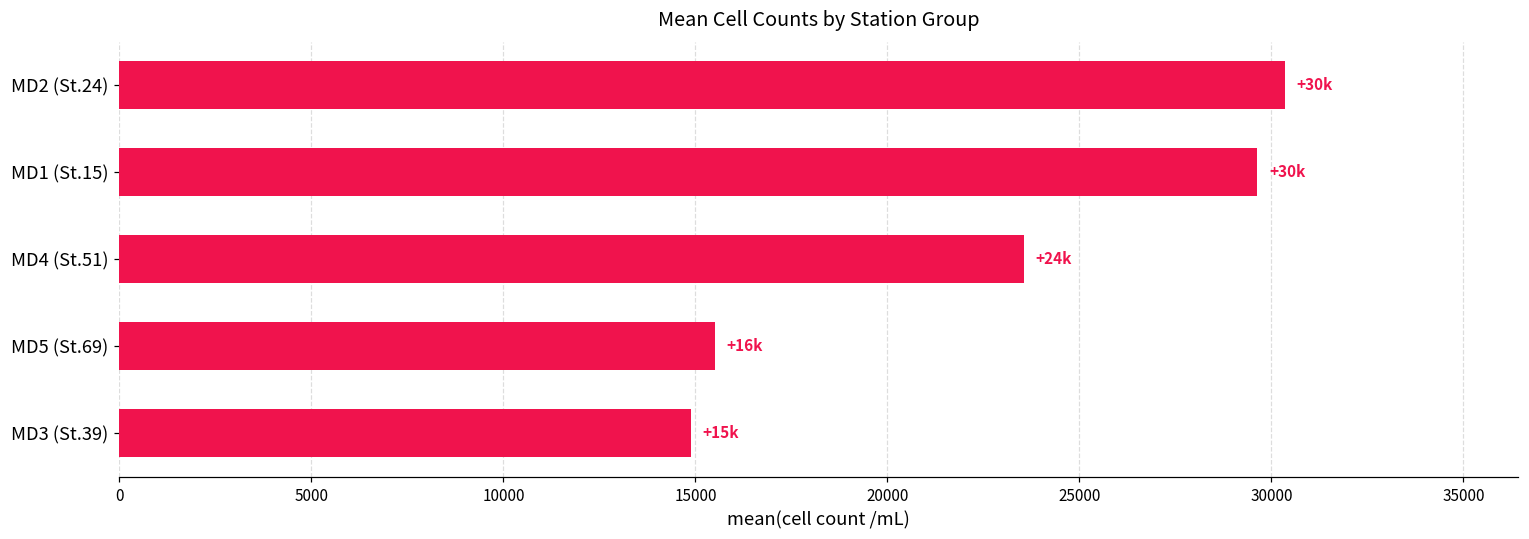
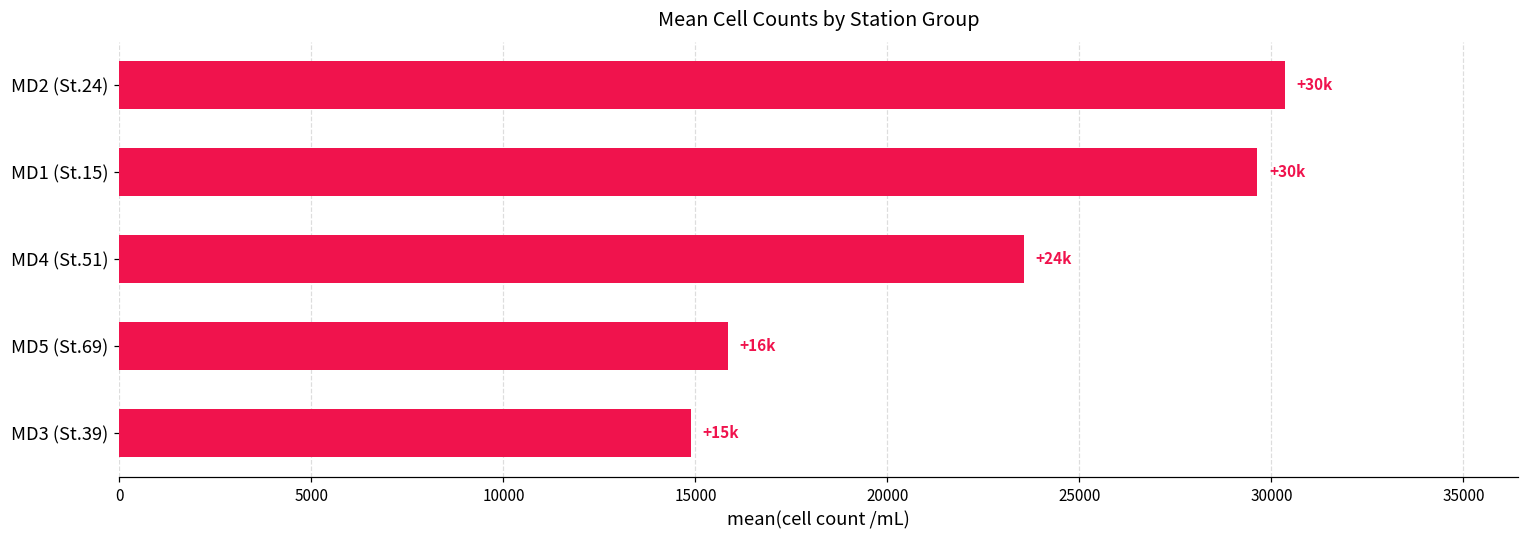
MD5 (St.69): 15500 -> 15800
